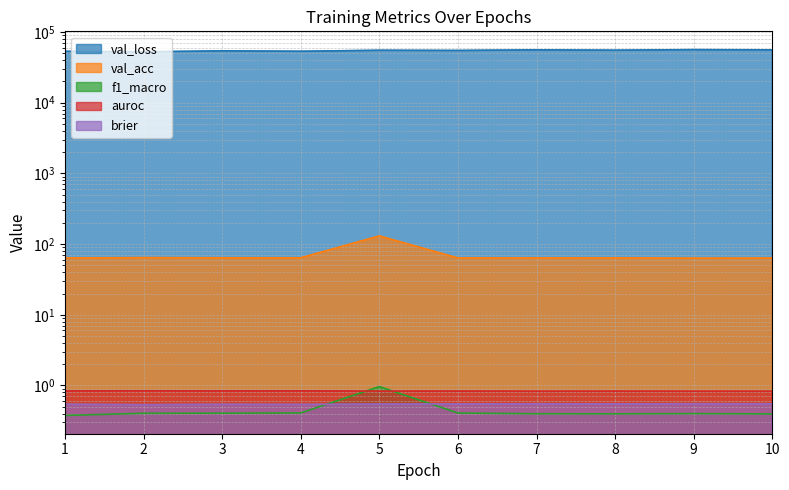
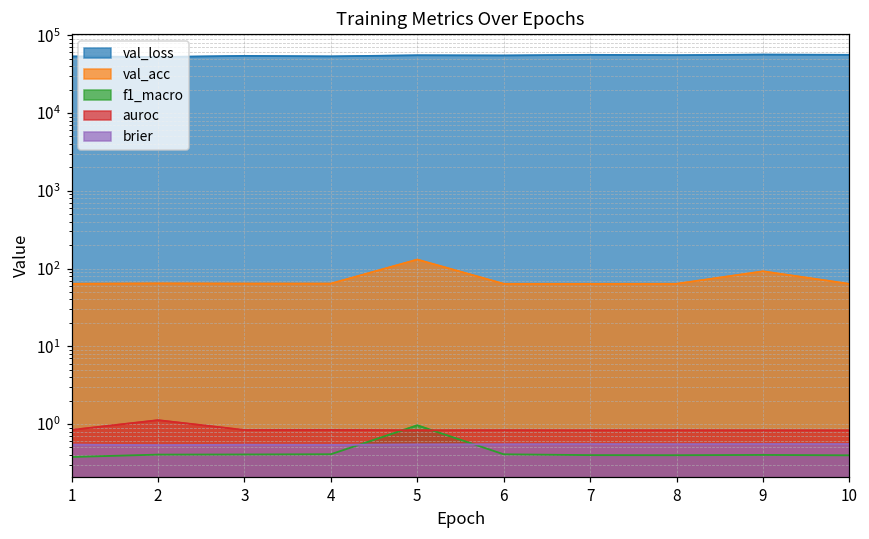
auroc, 2: 0.8 -> 1.1
val_acc, 9: 60 -> 90
